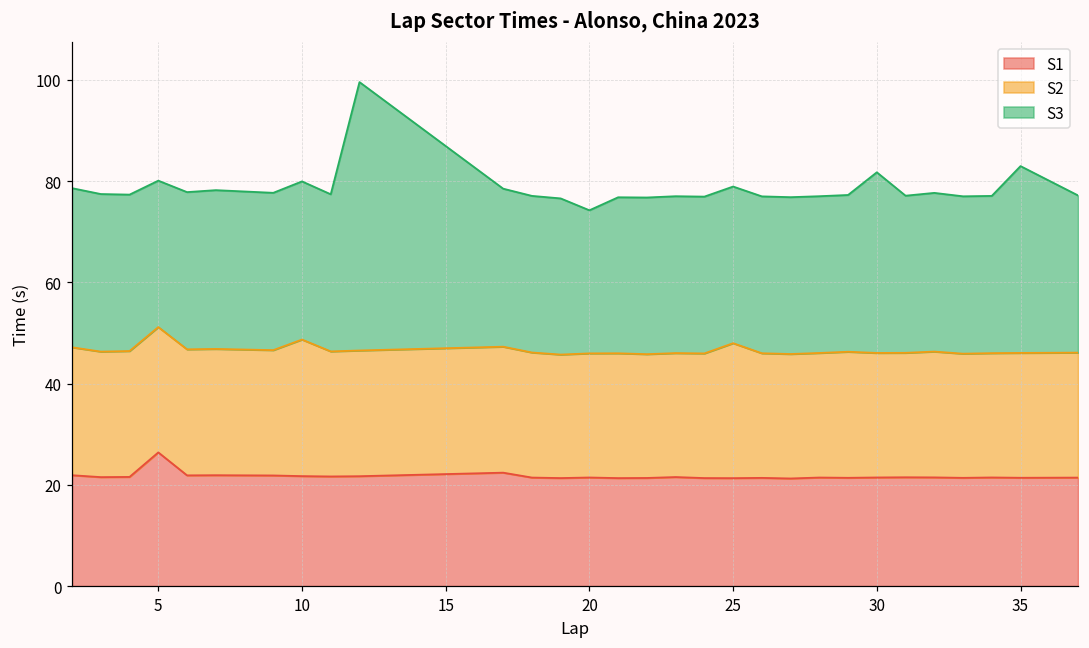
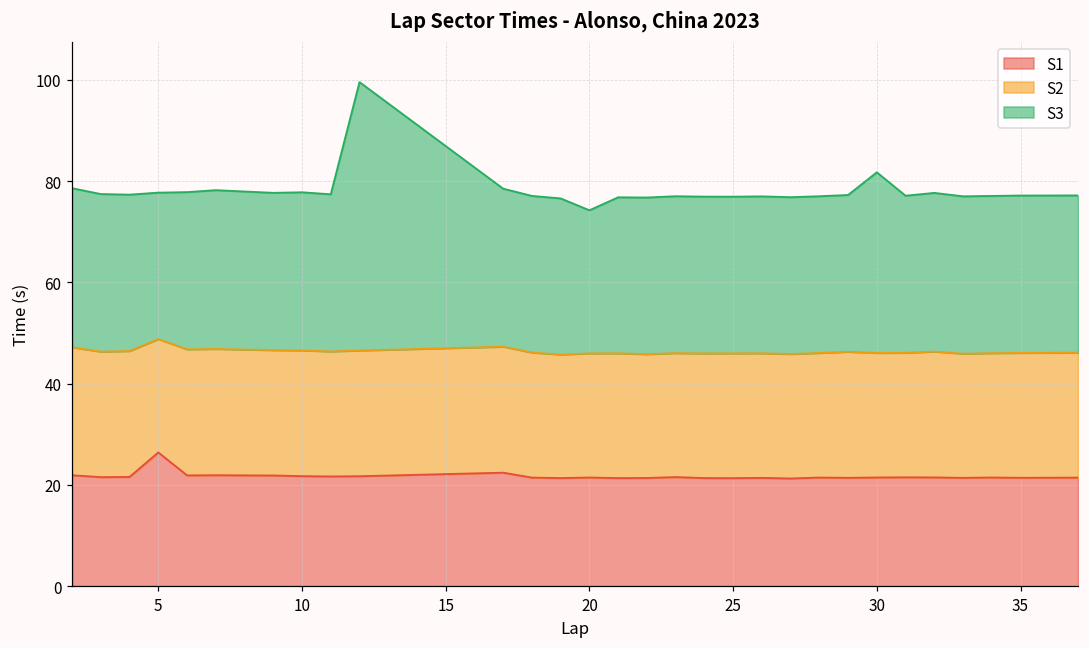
S2, 5: 25 -> 22
S2, 10: 27 -> 25
S2, 25: 27 -> 25
S3, 35: 37 -> 31
